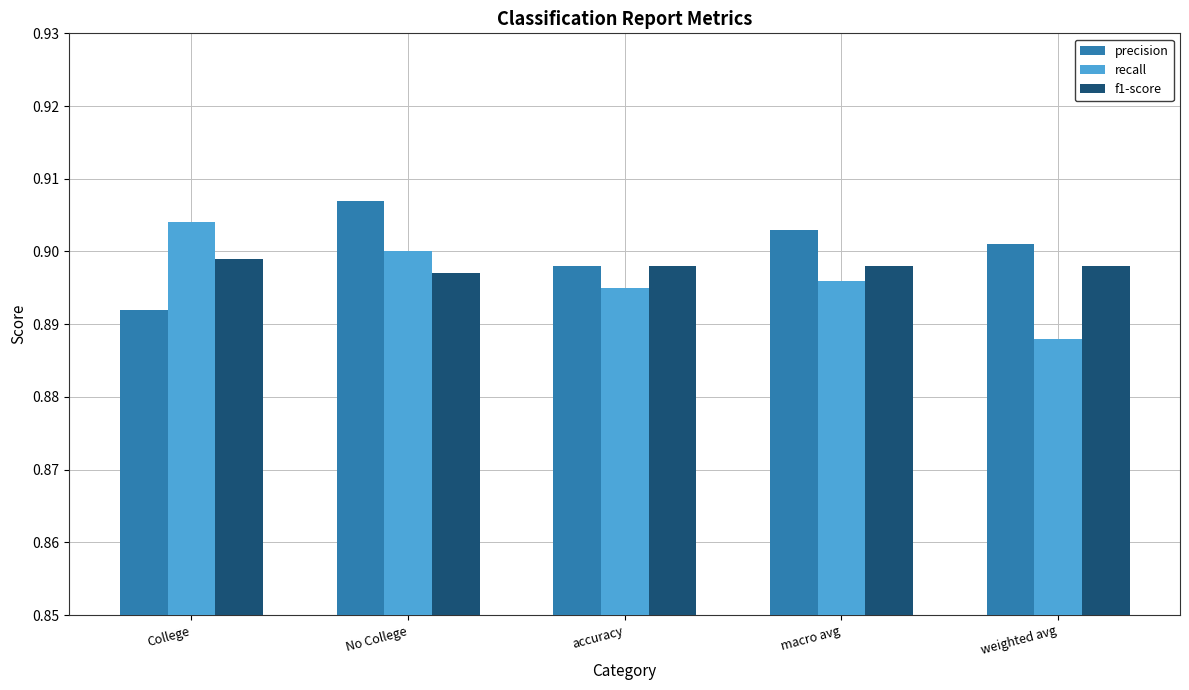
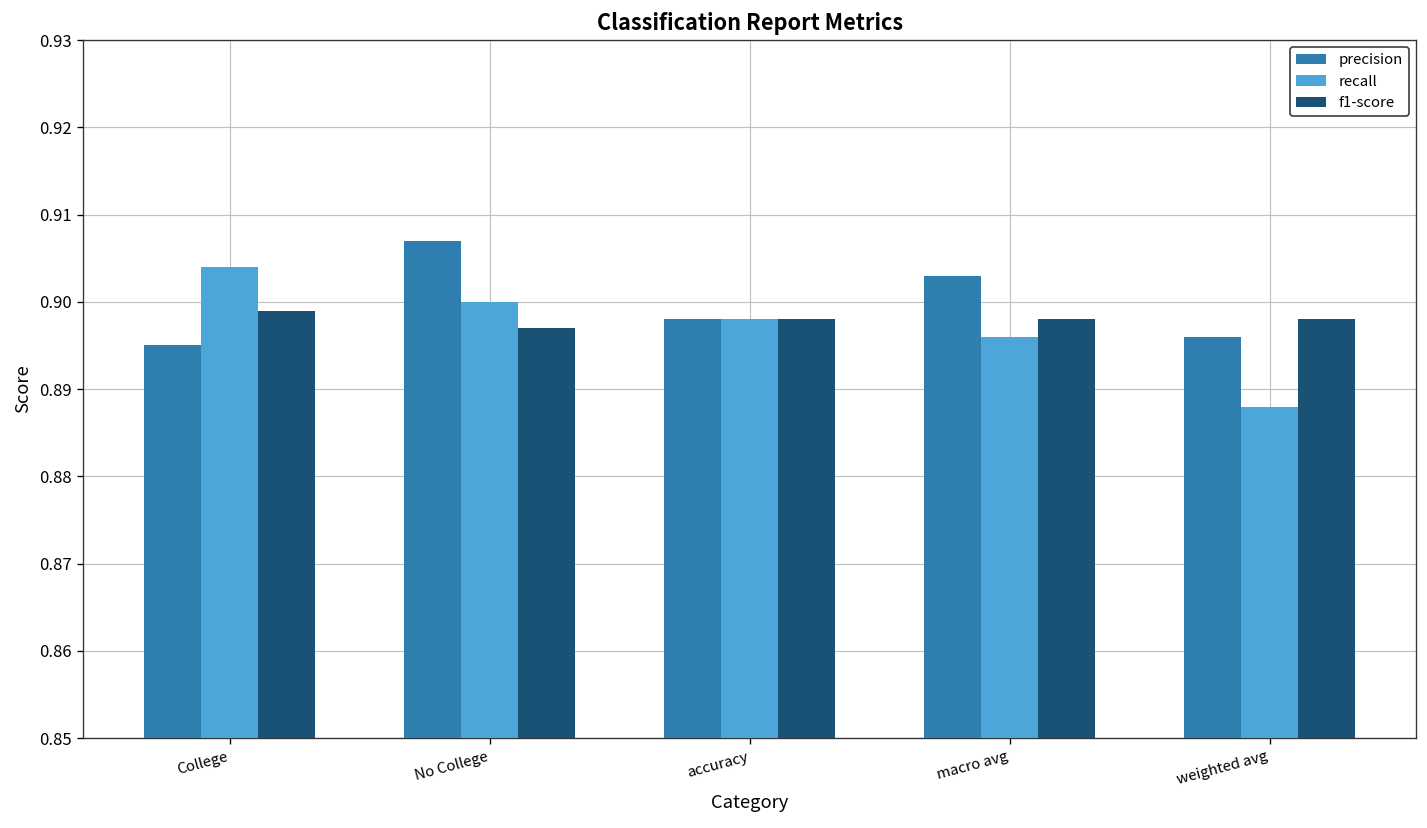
precision, College: 0.892 -> 0.895
recall, accuracy: 0.895 -> 0.898
precision, weighted avg: 0.901 -> 0.896
